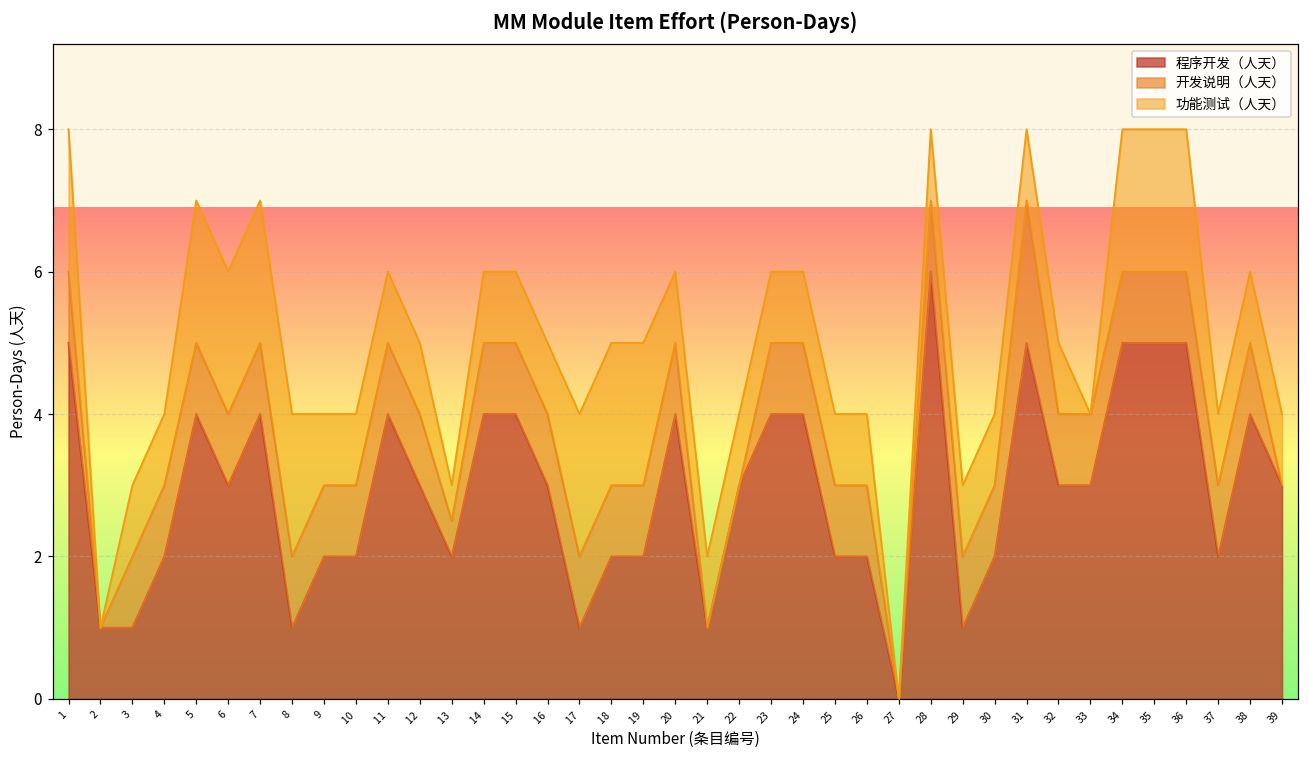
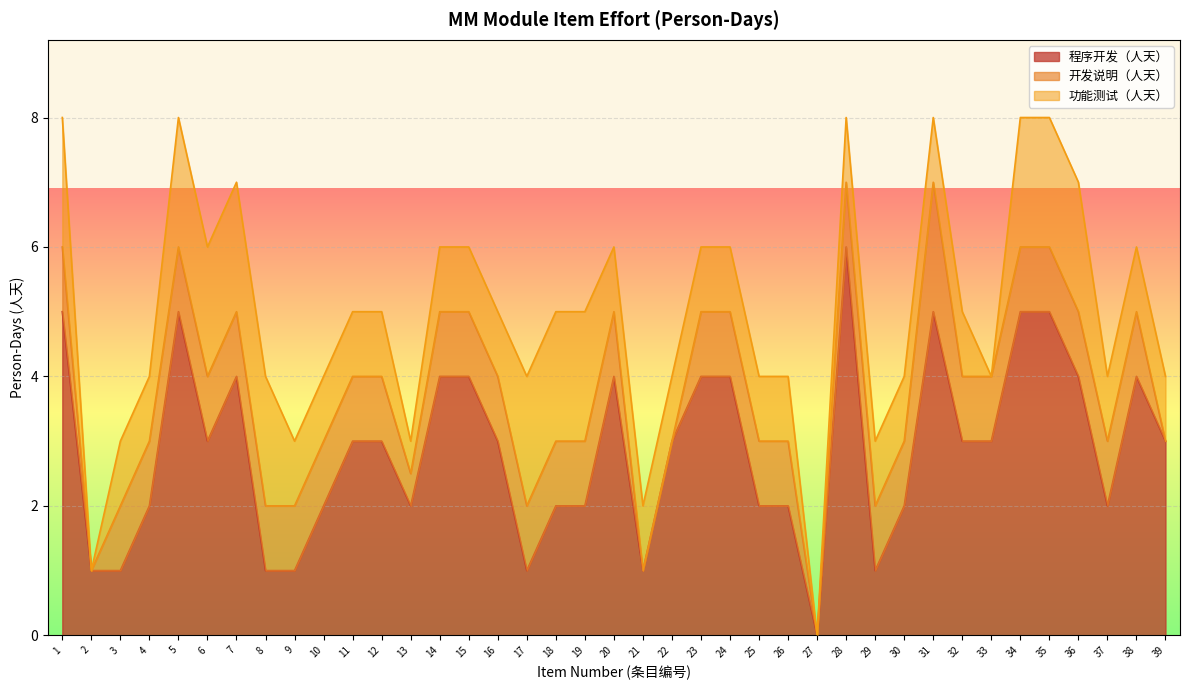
程序开发（人天）, 5: 4 -> 5
程序开发（人天）, 9: 2 -> 1
程序开发（人天）, 11: 4 -> 3
程序开发（人天）, 36: 5 -> 4
